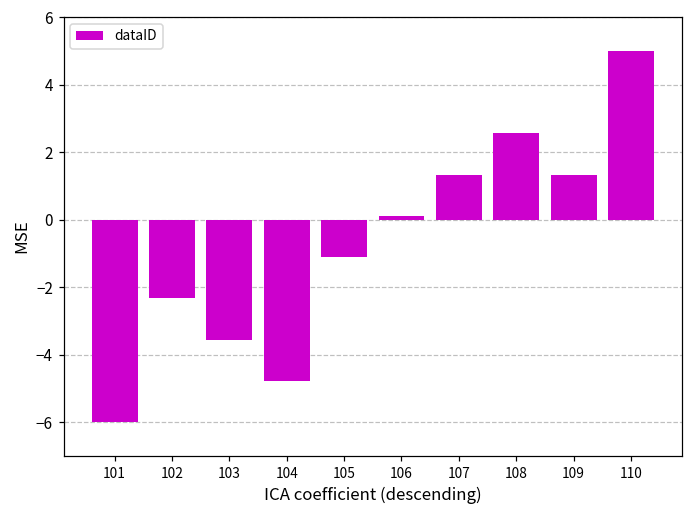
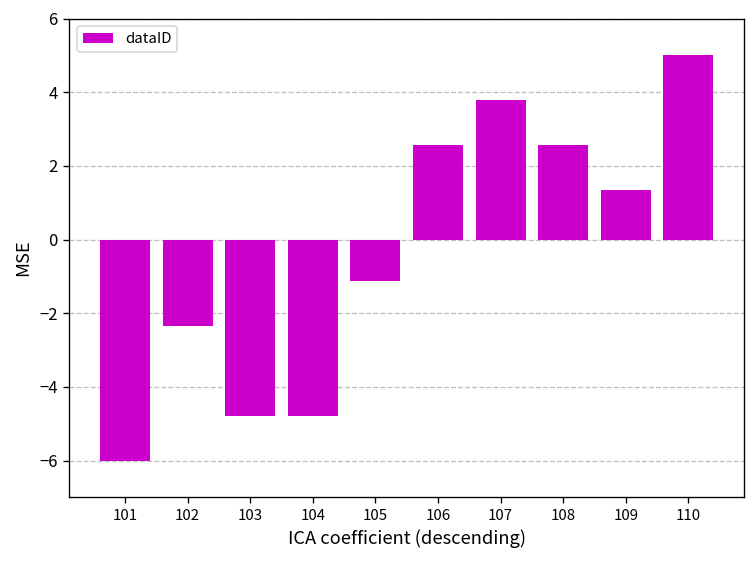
103: -3.6 -> -4.8
106: 0.1 -> 2.6
107: 1.3 -> 3.8
